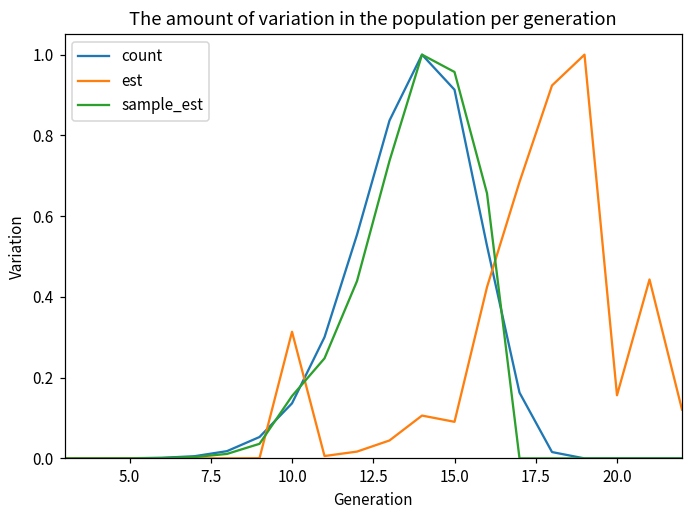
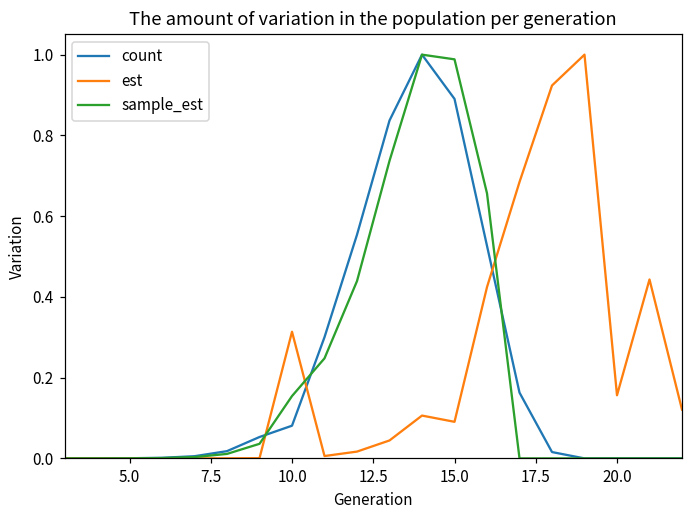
count, 10.0: 0.14 -> 0.08
count, 15.0: 0.91 -> 0.89
sample_est, 15.0: 0.96 -> 0.99
